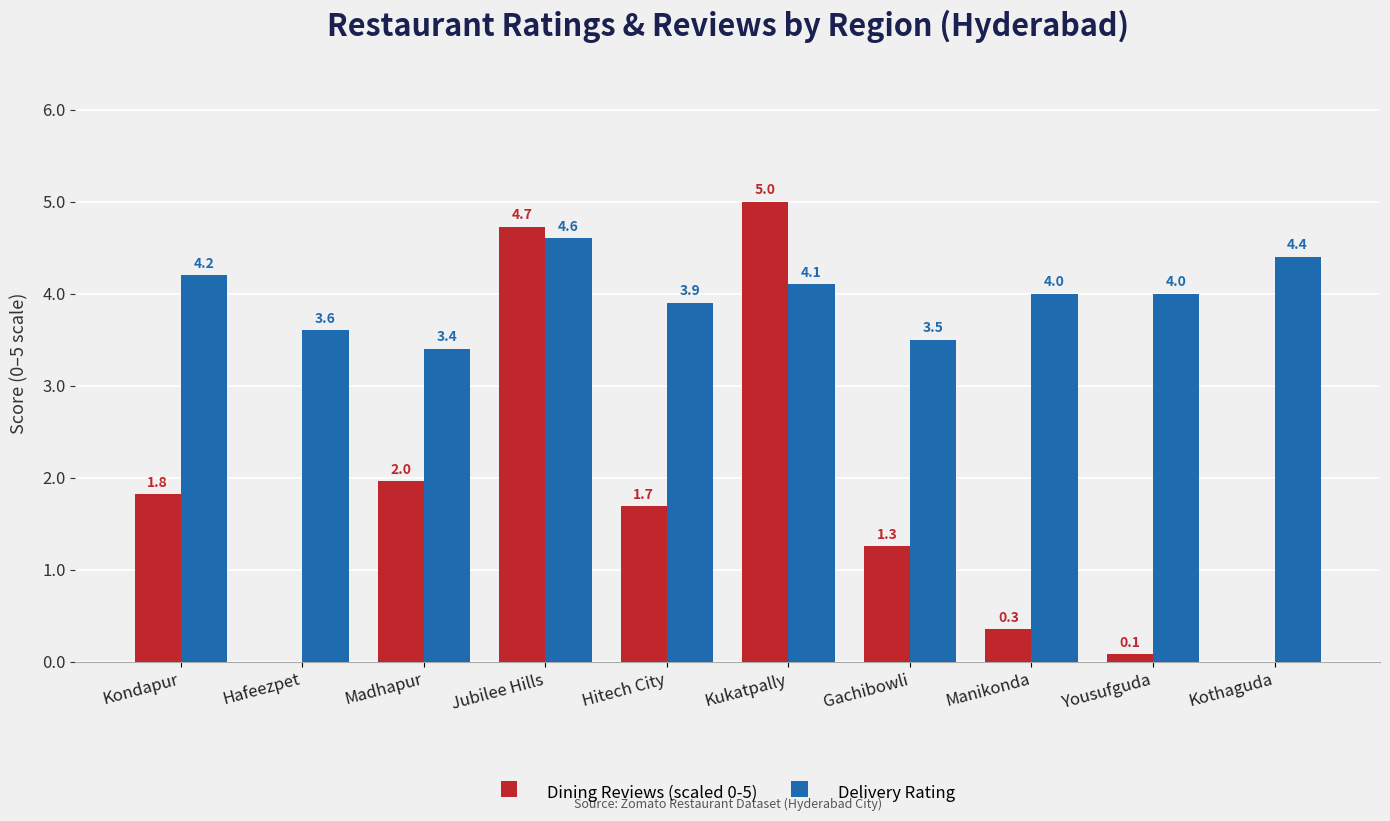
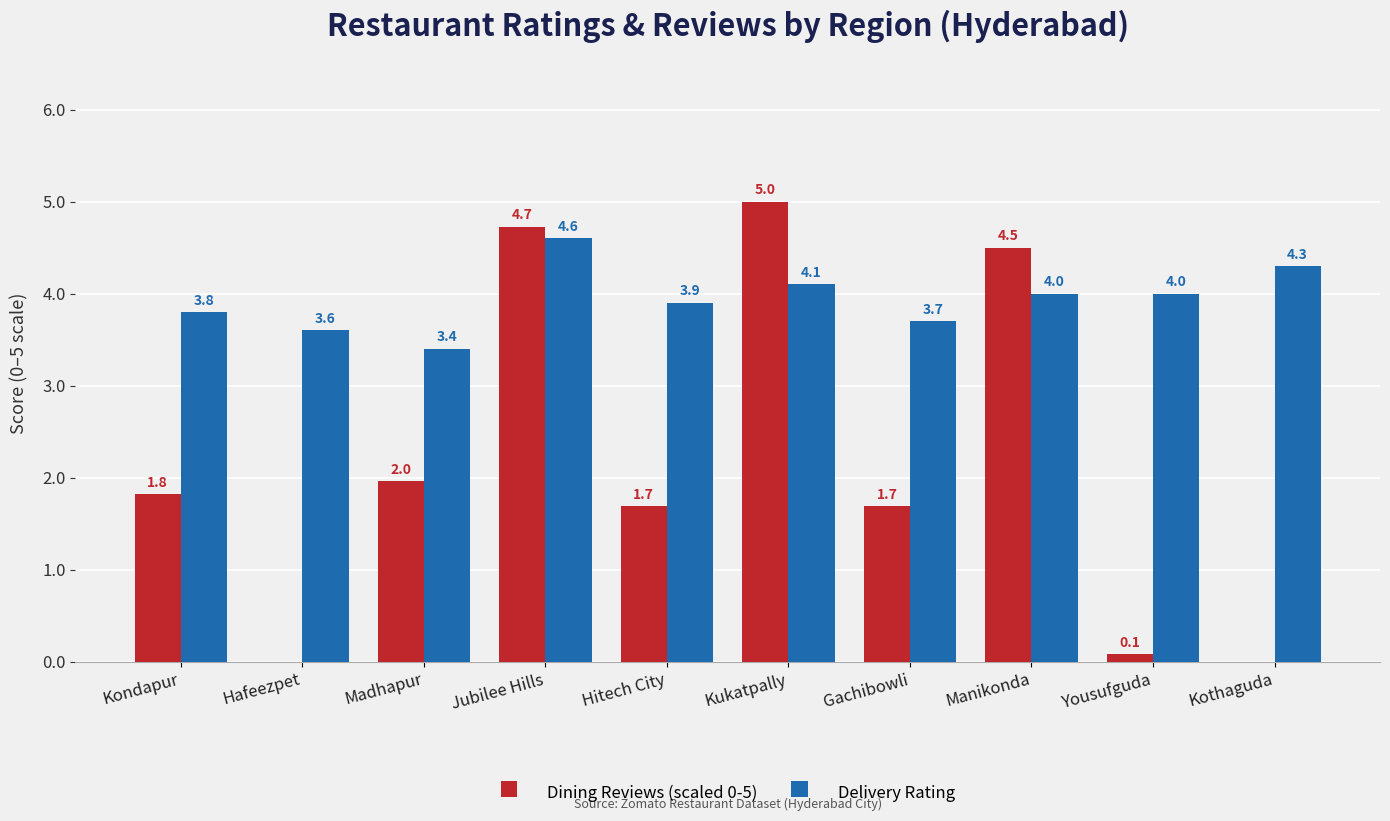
Delivery Rating, Kondapur: 4.2 -> 3.8
Dining Reviews (scaled 0-5), Gachibowli: 1.3 -> 1.7
Delivery Rating, Gachibowli: 3.5 -> 3.7
Dining Reviews (scaled 0-5), Manikonda: 0.3 -> 4.5
Delivery Rating, Kothaguda: 4.4 -> 4.3
